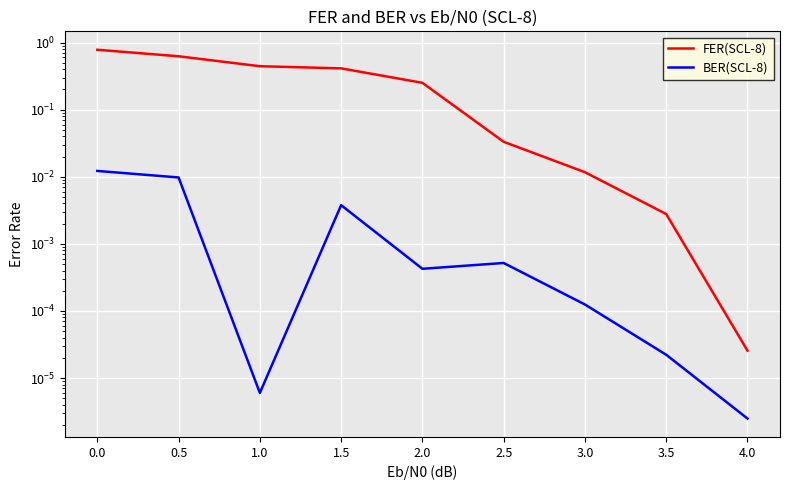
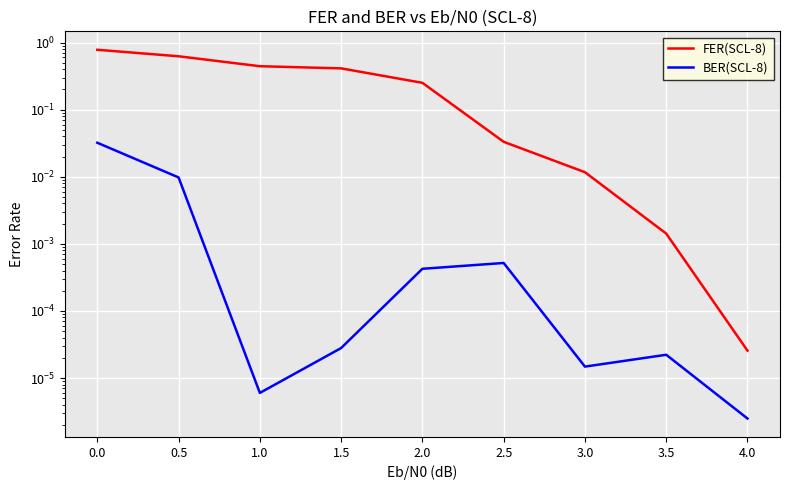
BER(SCL-8), 0.0: 0.012 -> 0.03
BER(SCL-8), 1.5: 0.004 -> 0.000028
BER(SCL-8), 3.0: 0.00012 -> 0.000015
FER(SCL-8), 3.5: 0.0028 -> 0.0014
